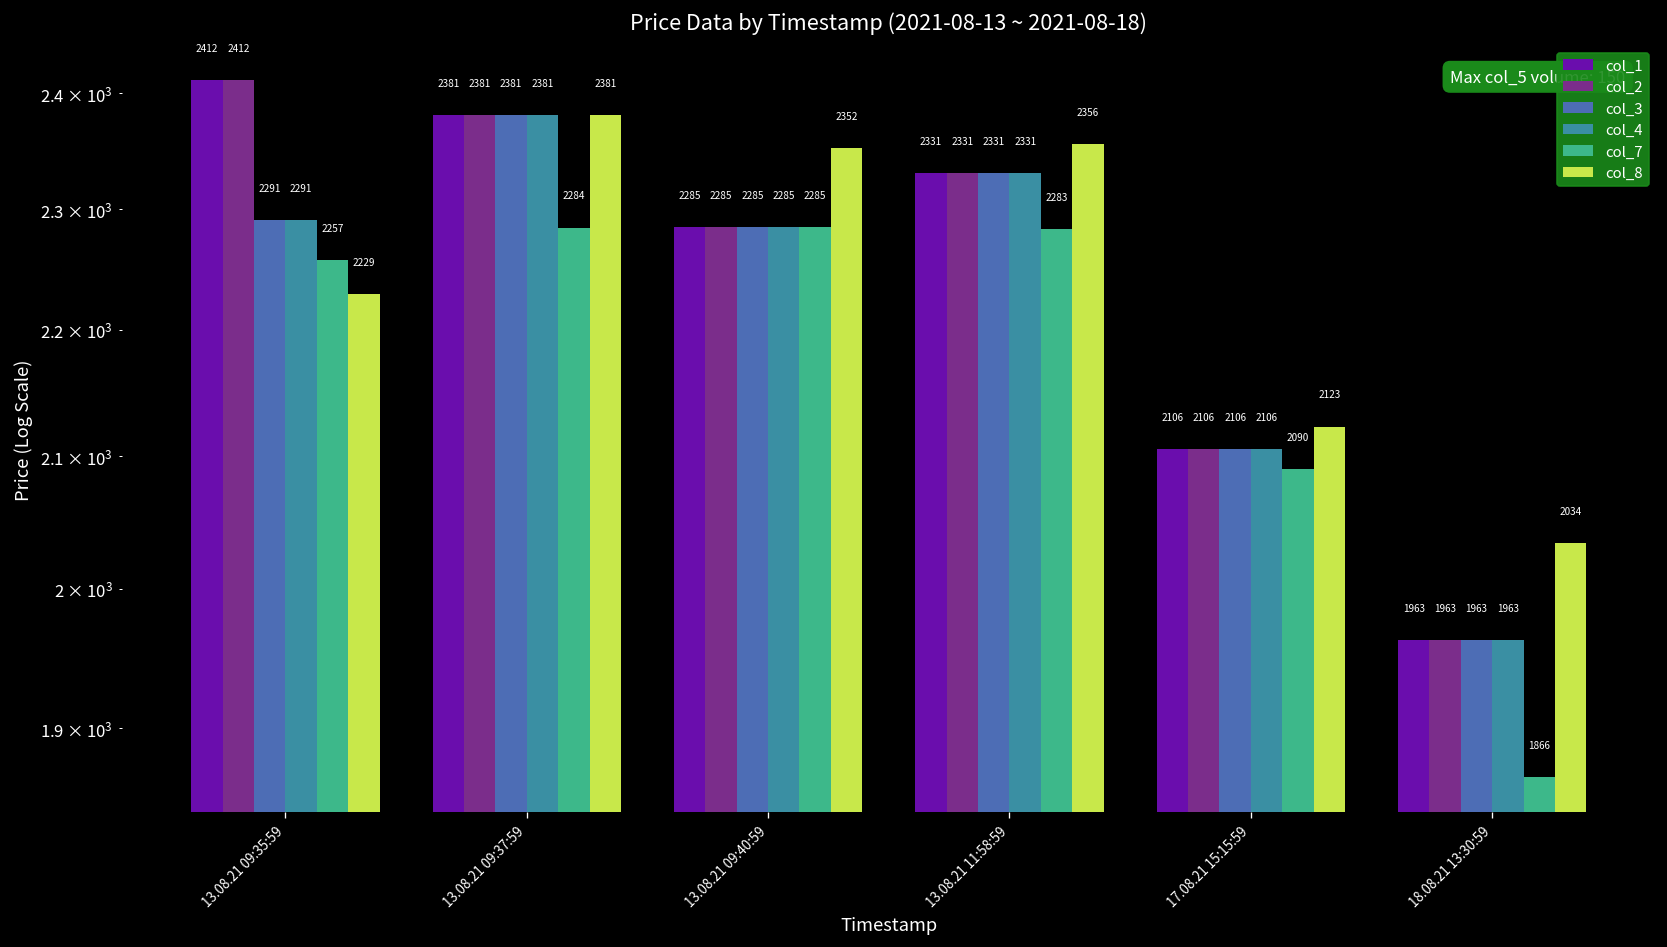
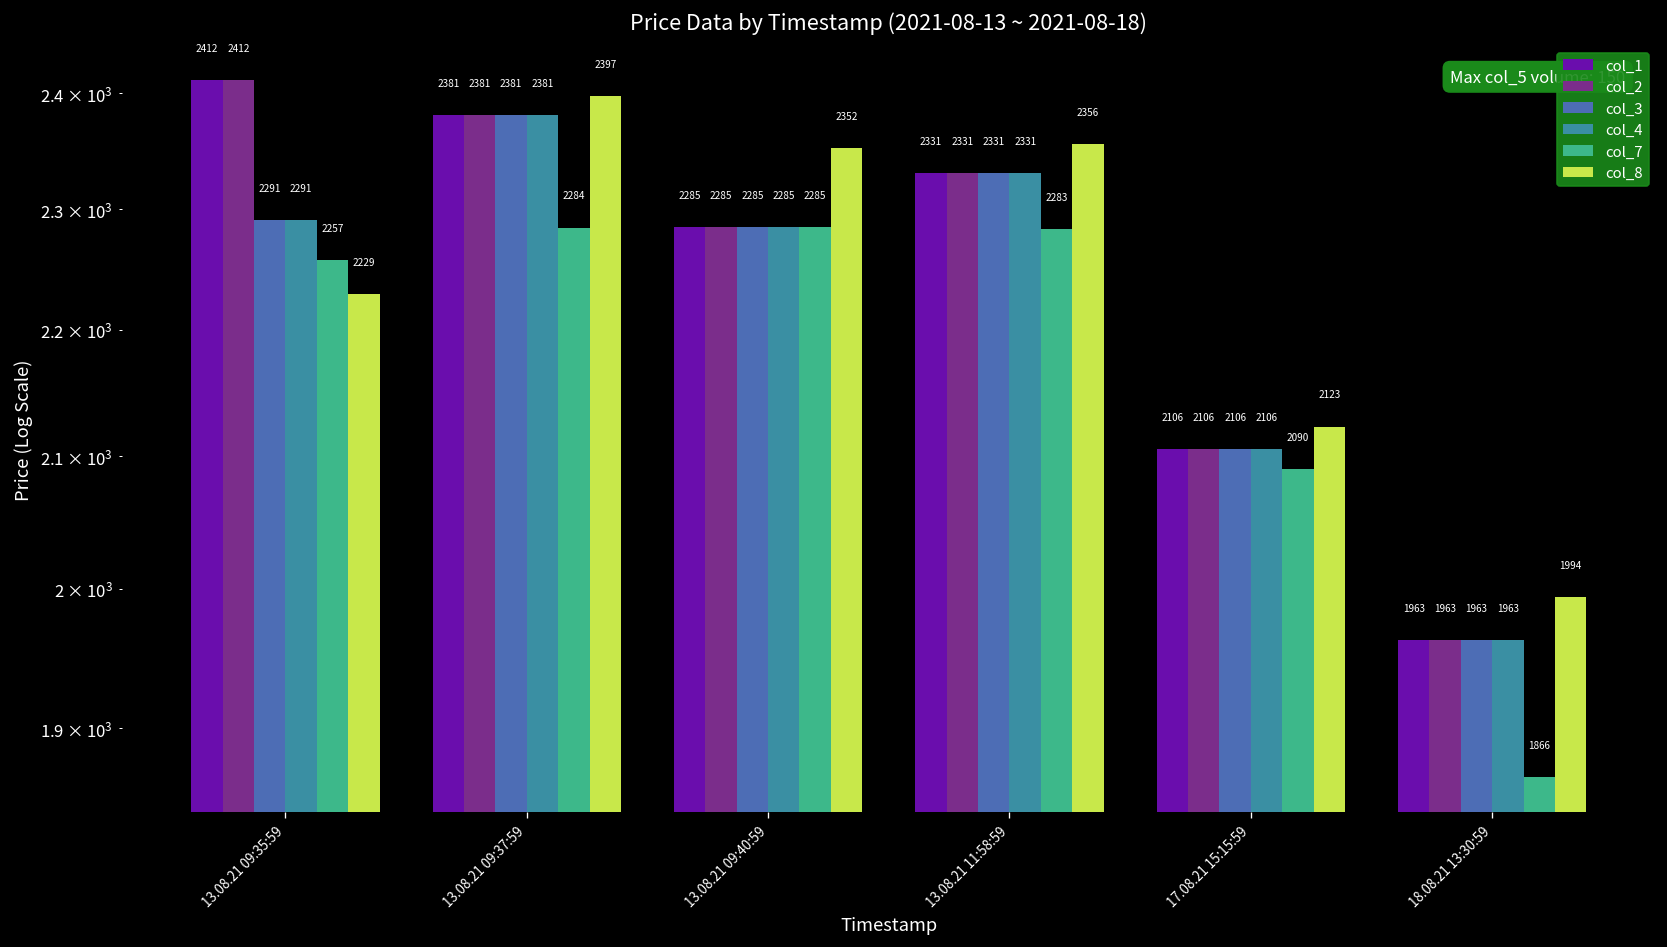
col_8, 13.08.21 09:37:59: 2381 -> 2397
col_8, 18.08.21 13:30:59: 2034 -> 1994
